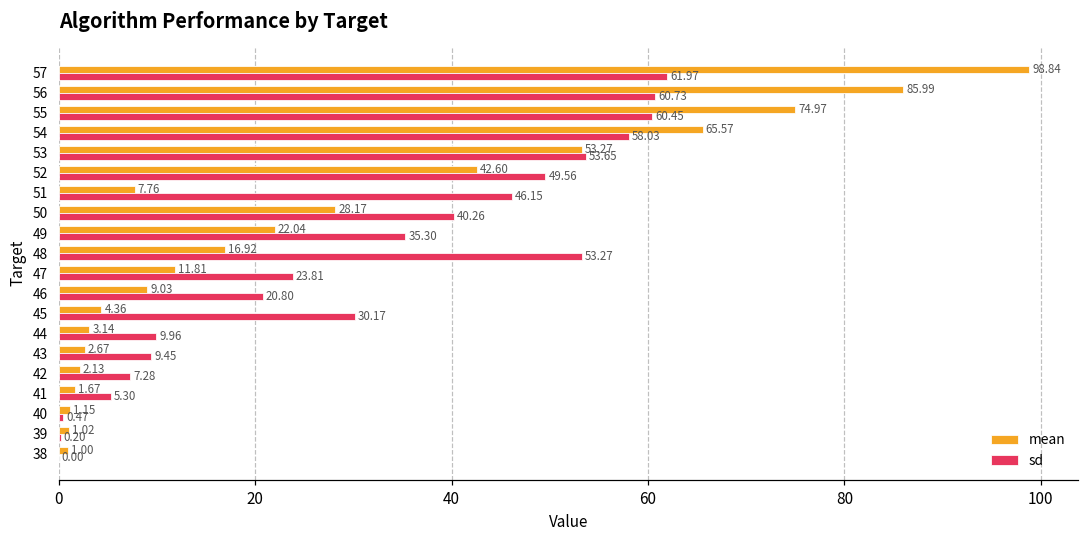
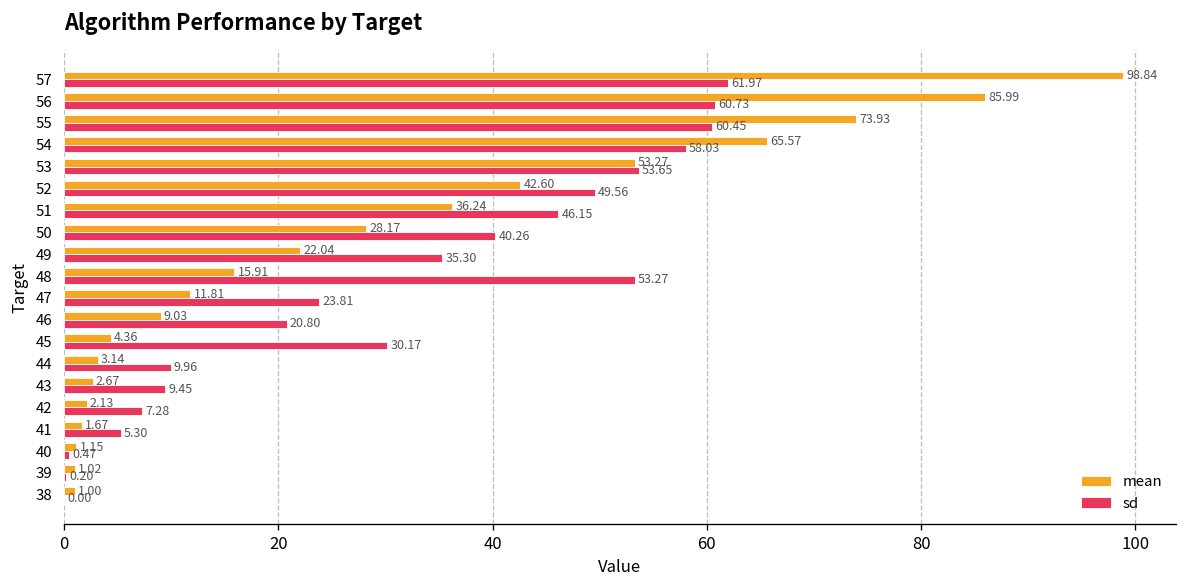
mean, 55: 74.97 -> 73.93
mean, 51: 7.76 -> 36.24
mean, 48: 16.92 -> 15.91
